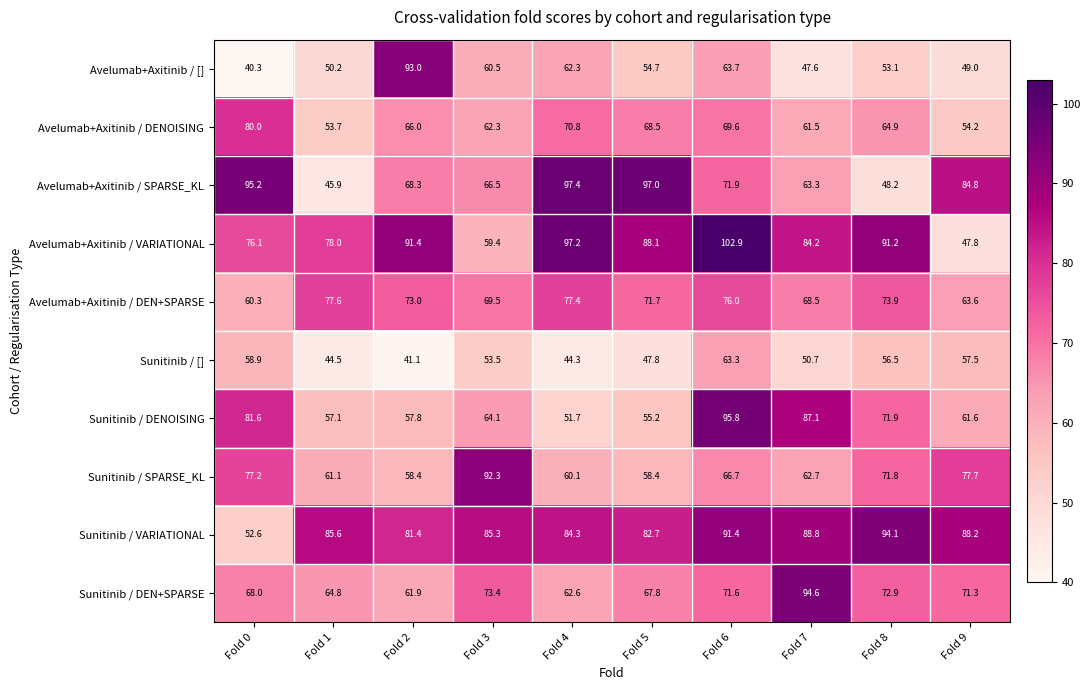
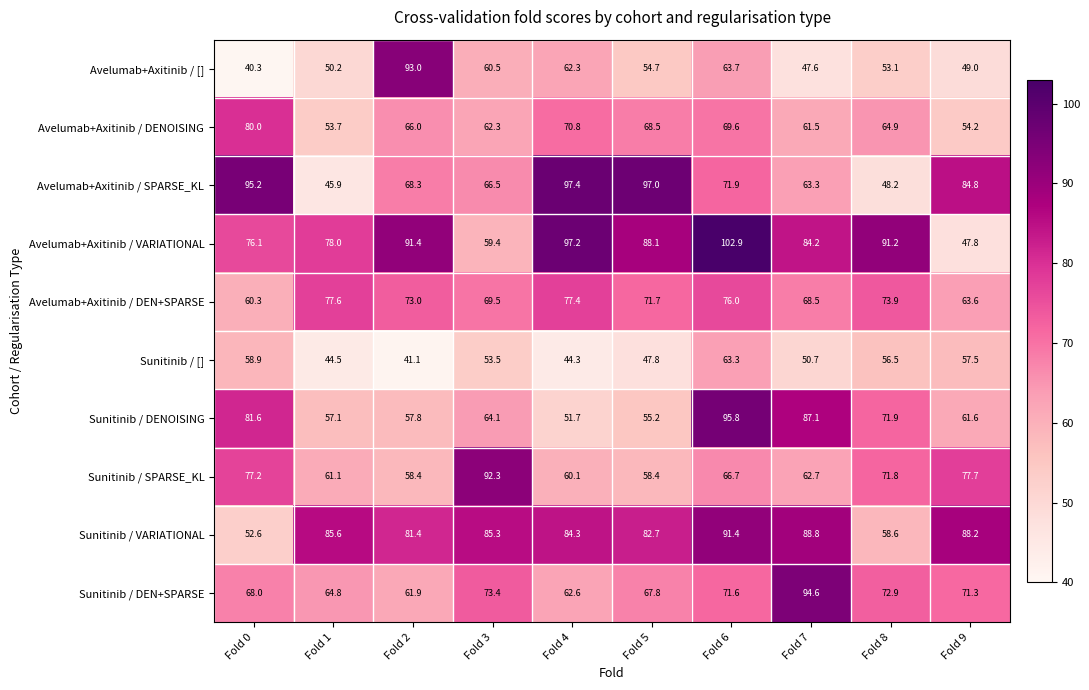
Sunitinib / VARIATIONAL, Fold 8: 94.1 -> 58.6
